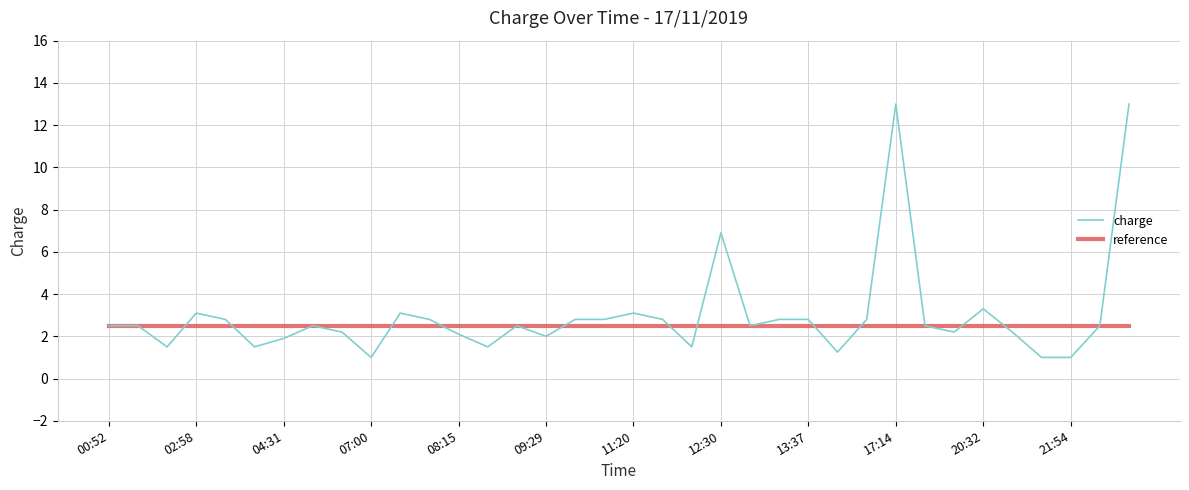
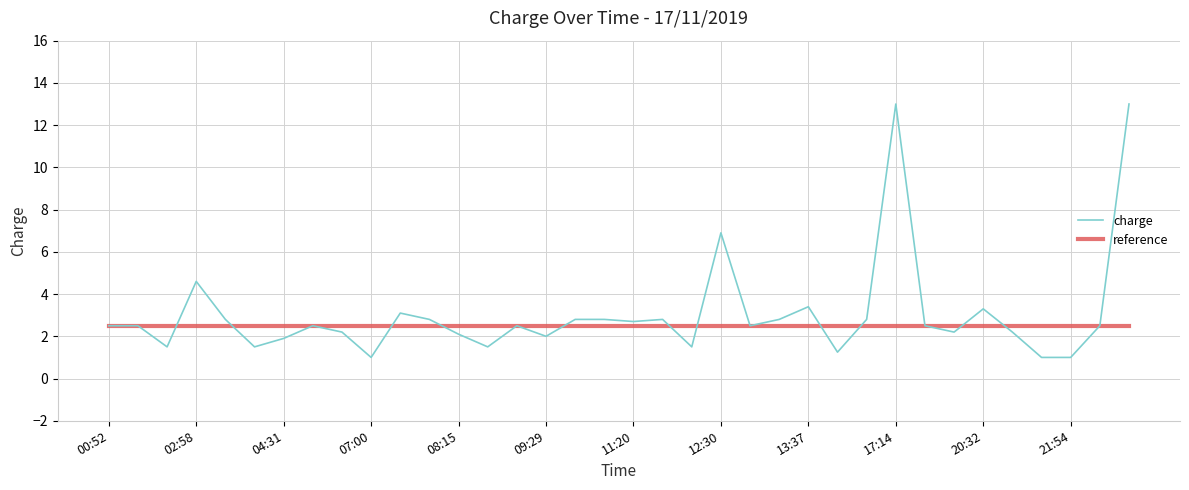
charge, 02:58: 3.1 -> 4.6
charge, 11:20: 3.1 -> 2.7
charge, 13:37: 2.8 -> 3.4
